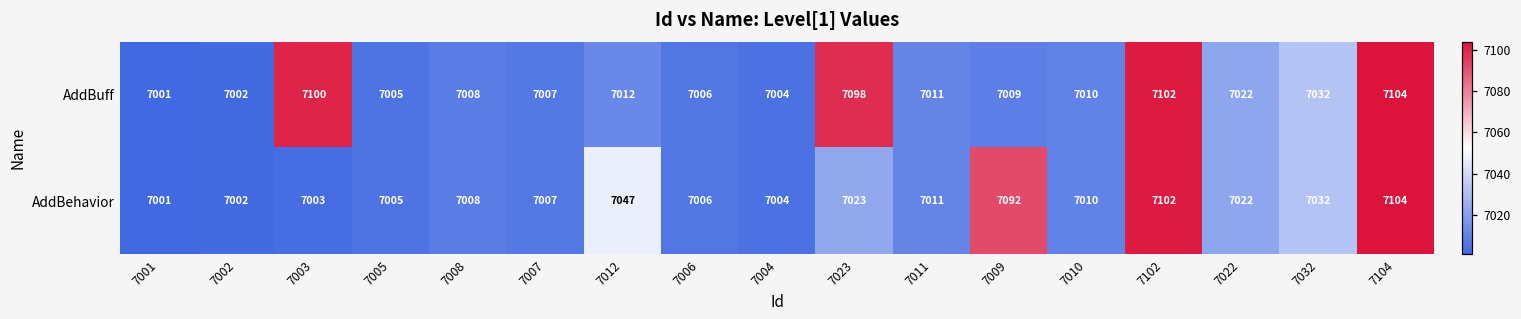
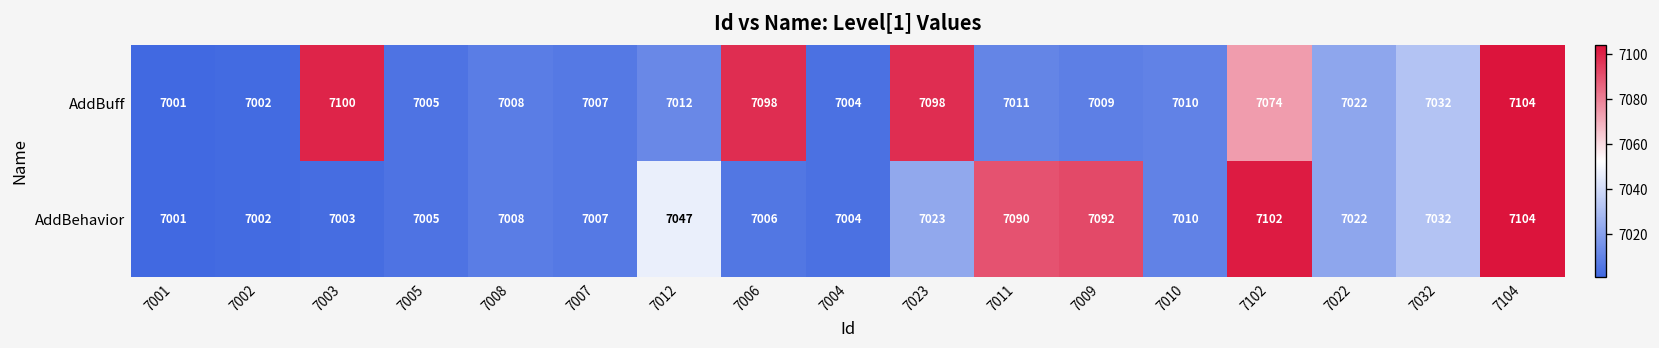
AddBuff, 7006: 7006 -> 7098
AddBuff, 7102: 7102 -> 7074
AddBehavior, 7011: 7011 -> 7090
